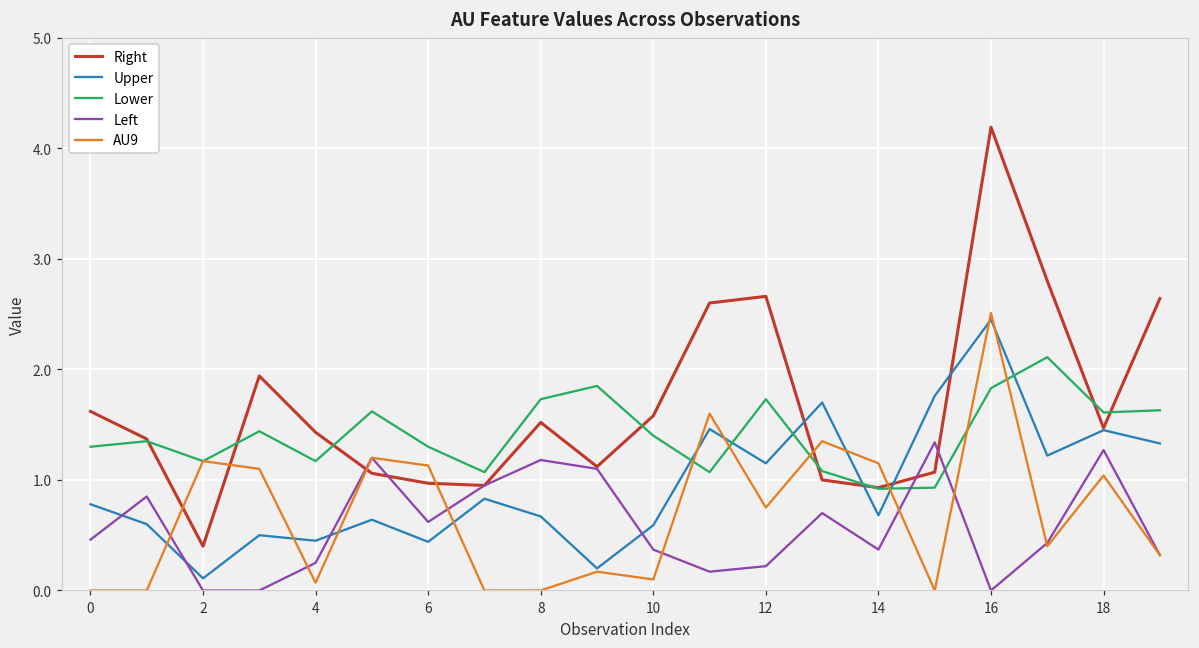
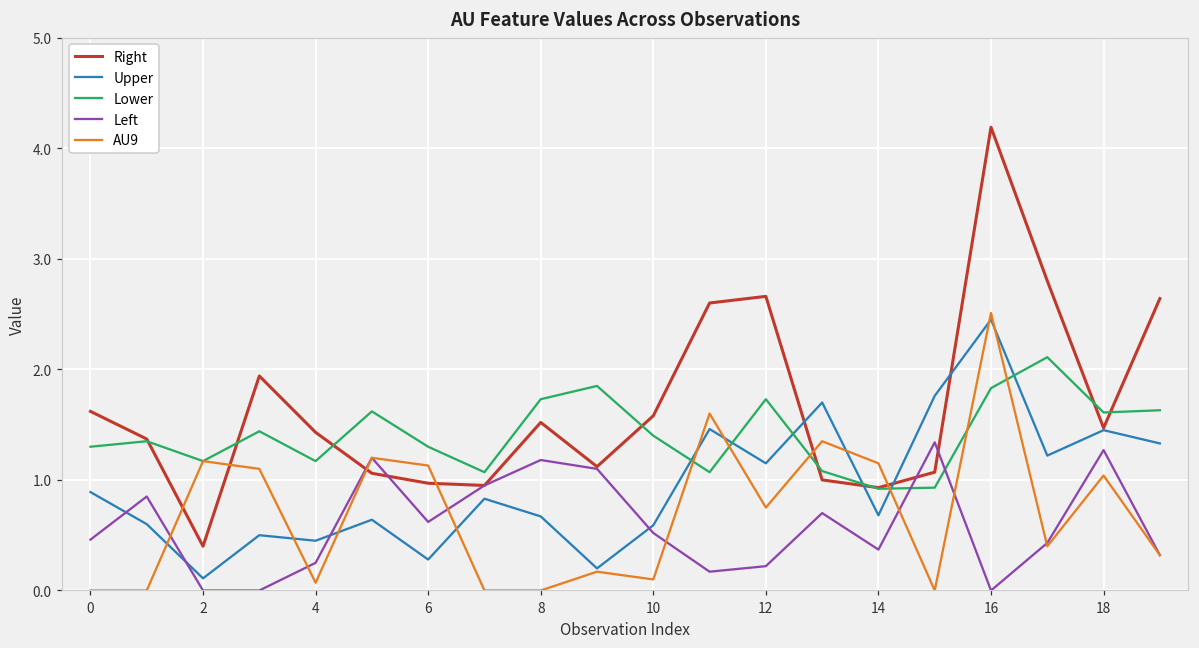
Upper, 0: 0.78 -> 0.89
Upper, 6: 0.44 -> 0.28
Left, 10: 0.37 -> 0.52
